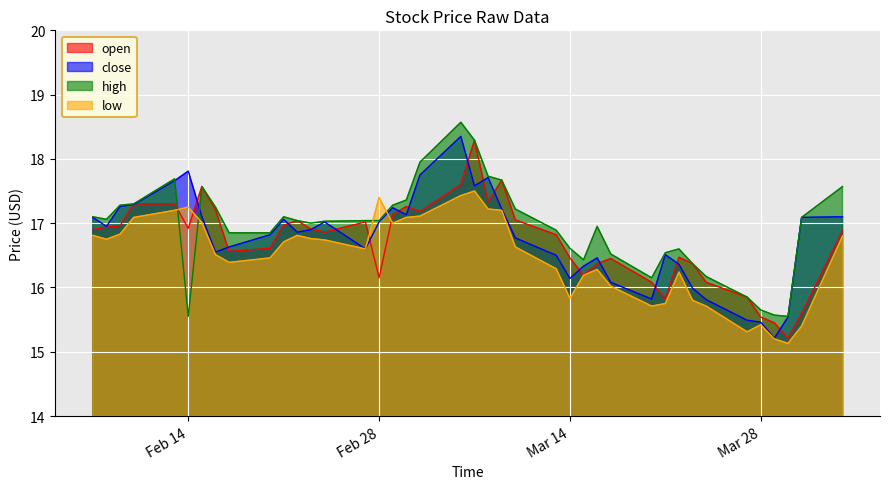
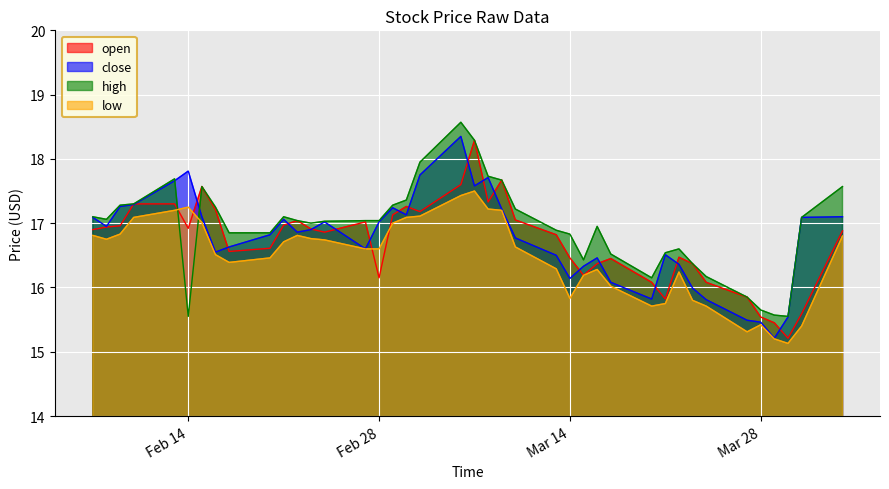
low, Feb 28: 17.4 -> 16.6
high, Mar 14: 16.6 -> 16.8
